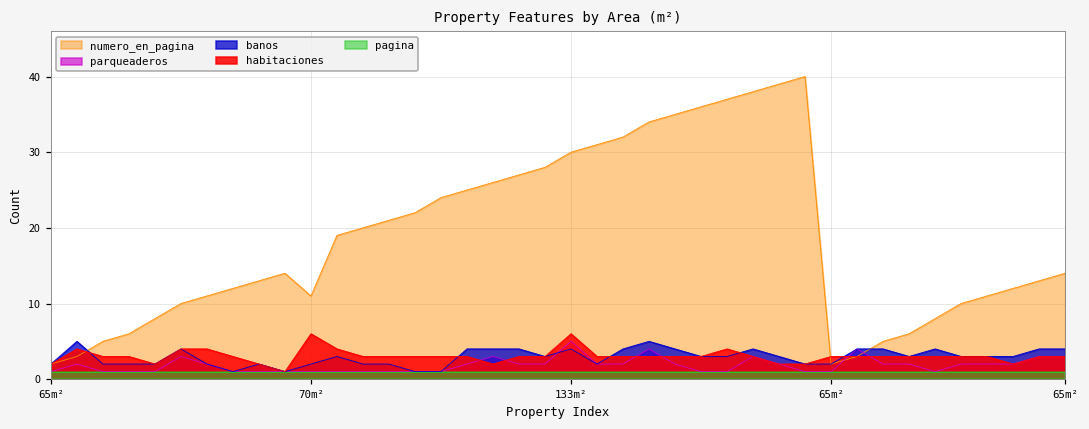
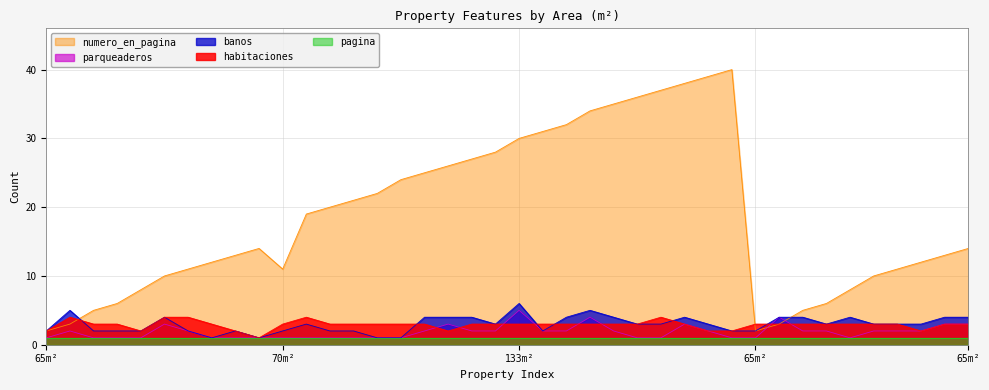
habitaciones, 70m²: 6 -> 3
banos, 133m²: 4 -> 6
habitaciones, 133m²: 6 -> 3
